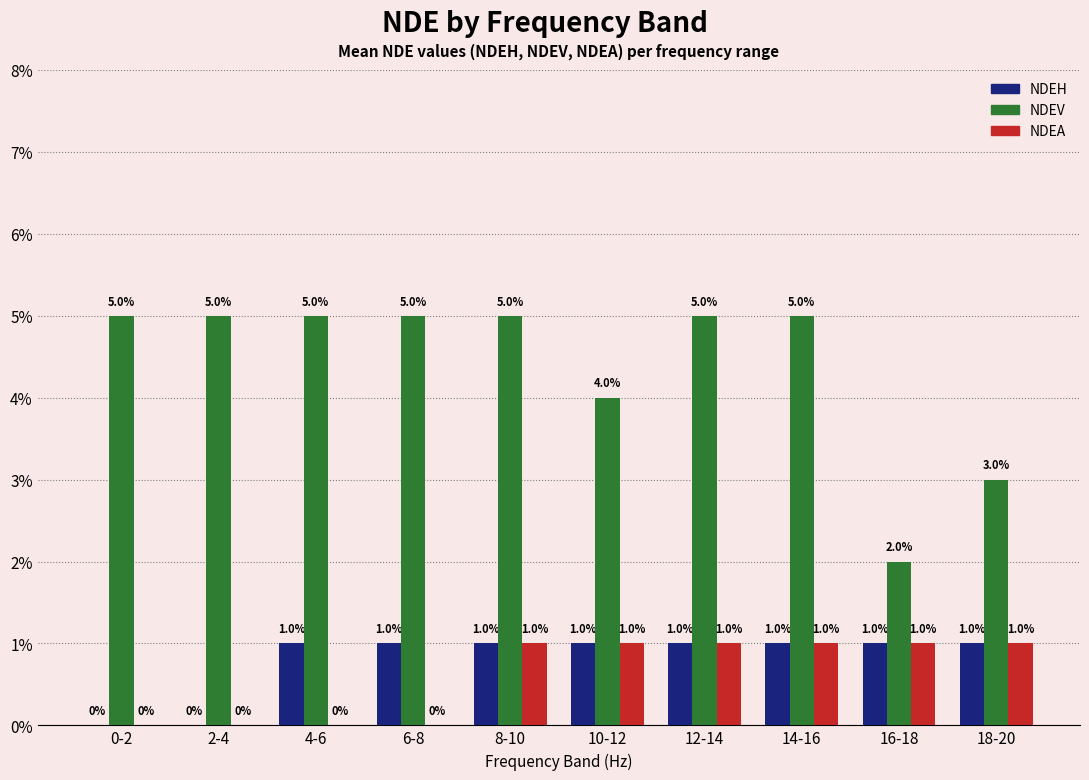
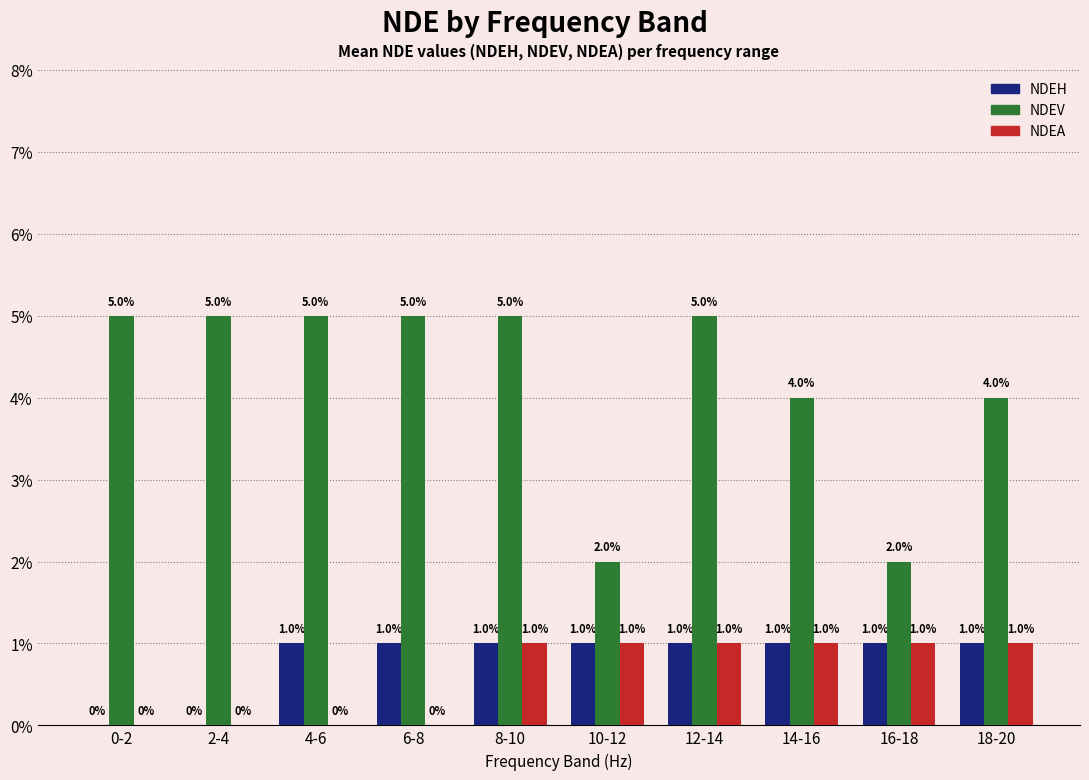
NDEV, 10-12: 4.0% -> 2.0%
NDEV, 14-16: 5.0% -> 4.0%
NDEV, 18-20: 3.0% -> 4.0%
